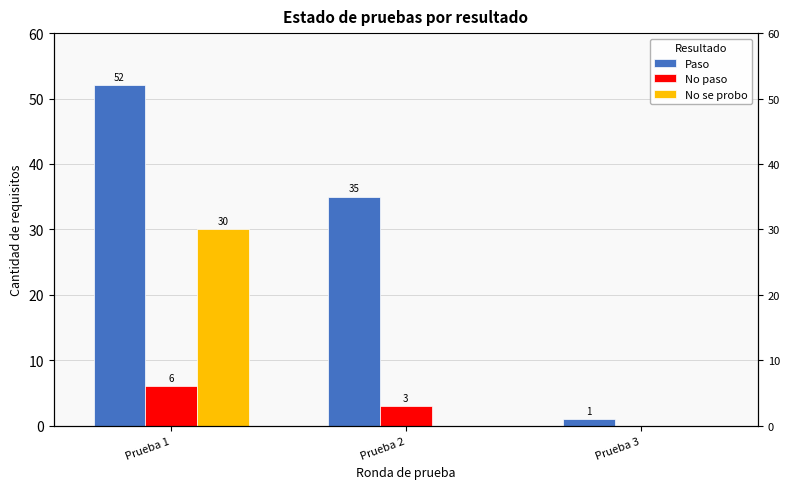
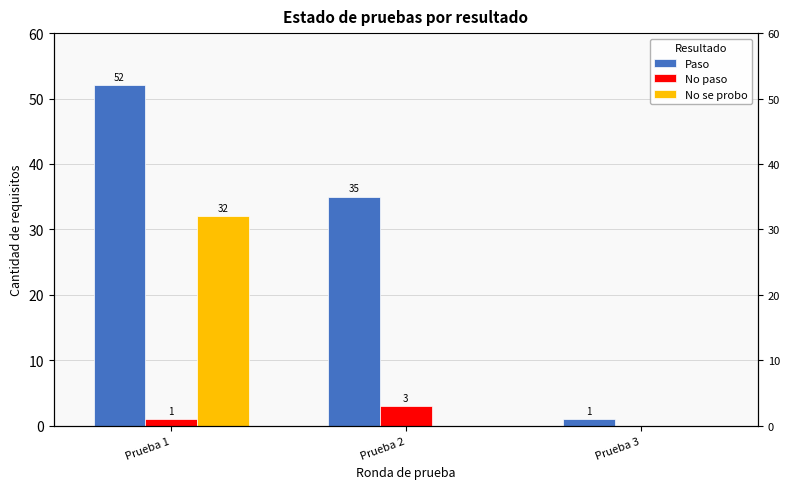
No paso, Prueba 1: 6 -> 1
No se probo, Prueba 1: 30 -> 32
